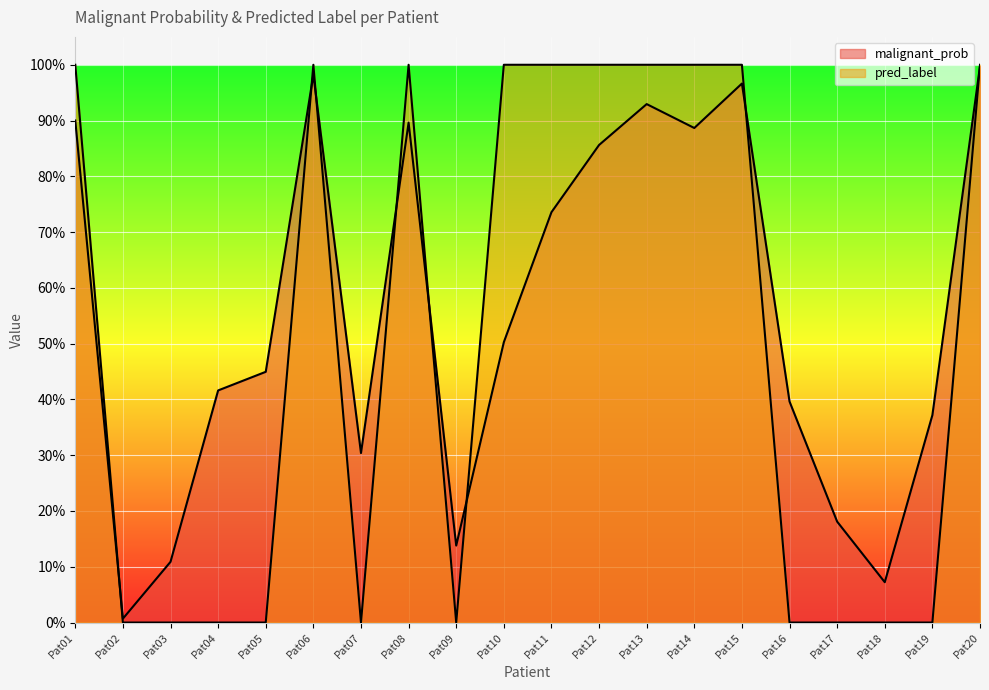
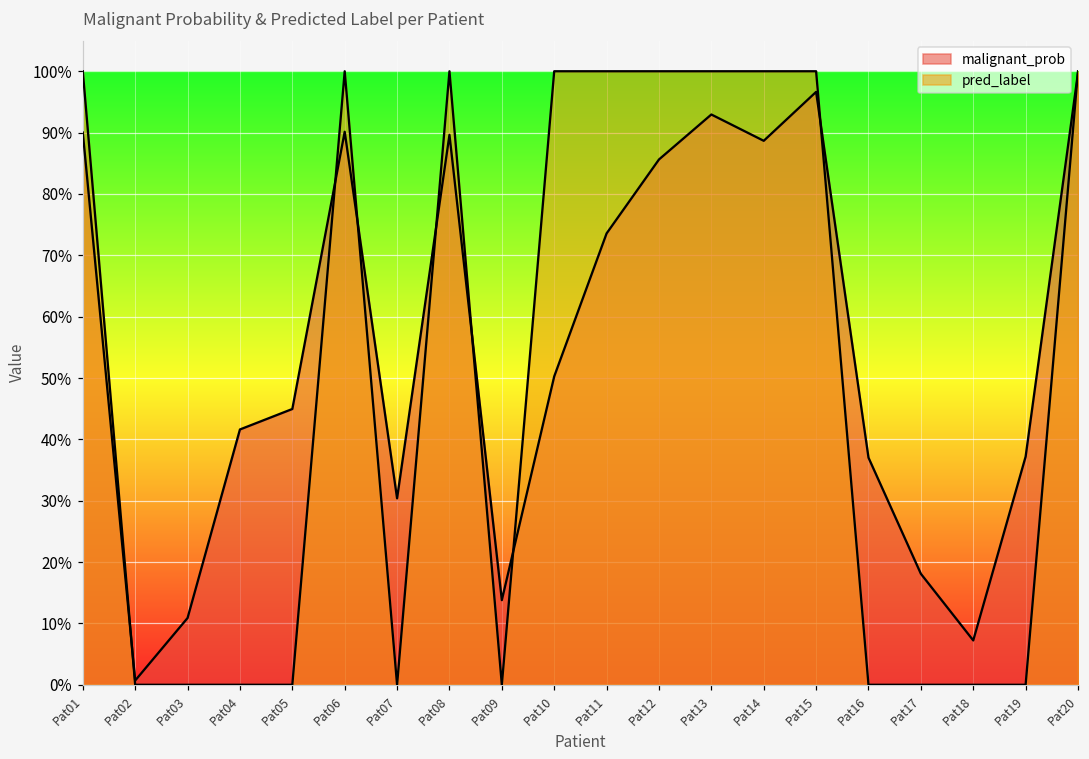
malignant_prob, Pat06: 98% -> 90%
malignant_prob, Pat16: 40% -> 37%
